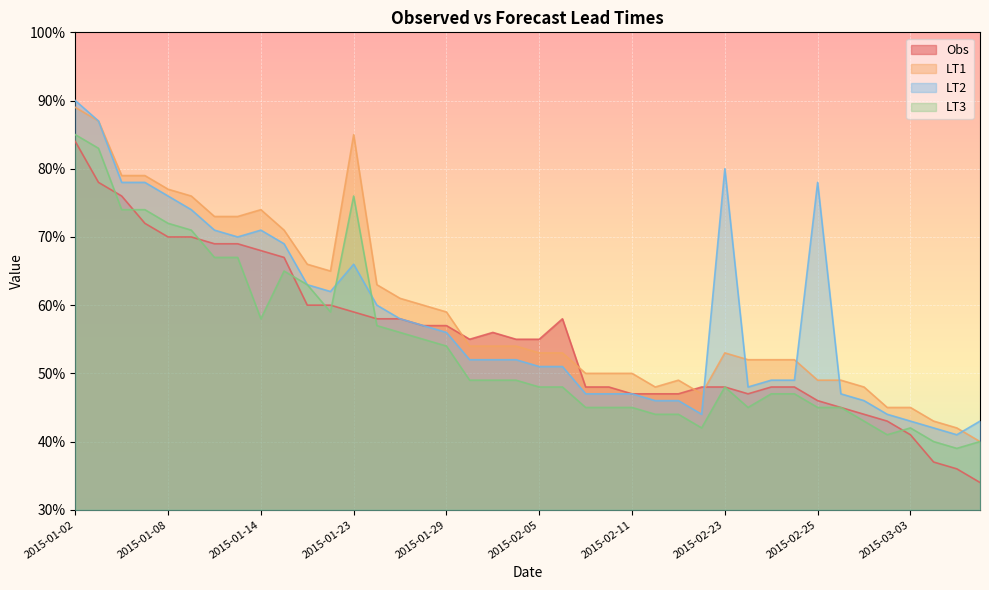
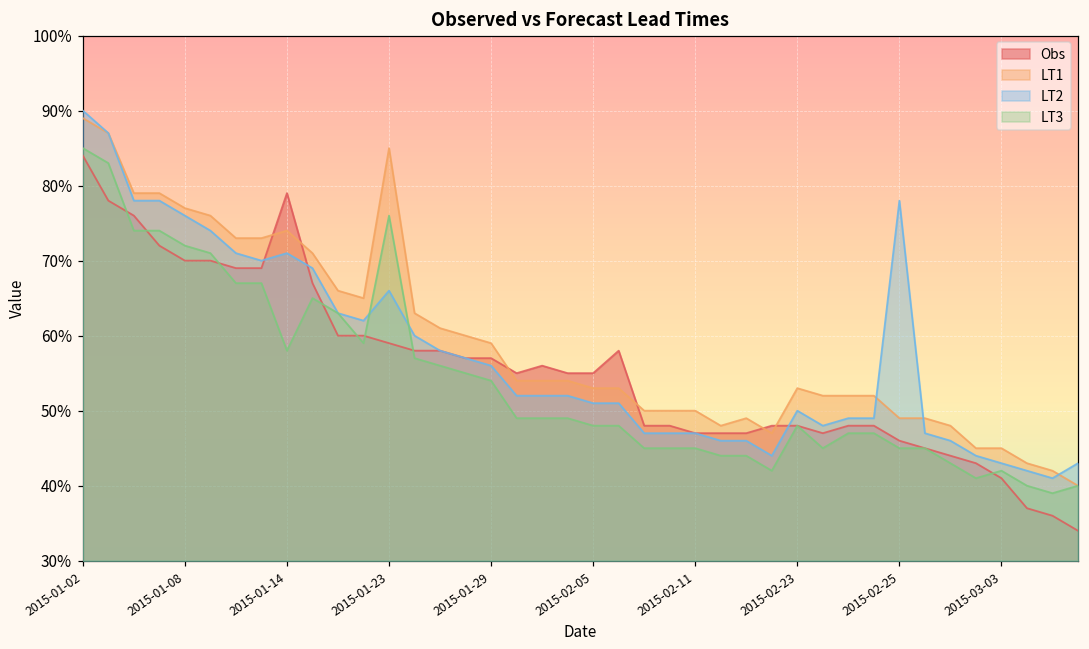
Obs, 2015-01-14: 68% -> 79%
LT2, 2015-02-23: 80% -> 50%
